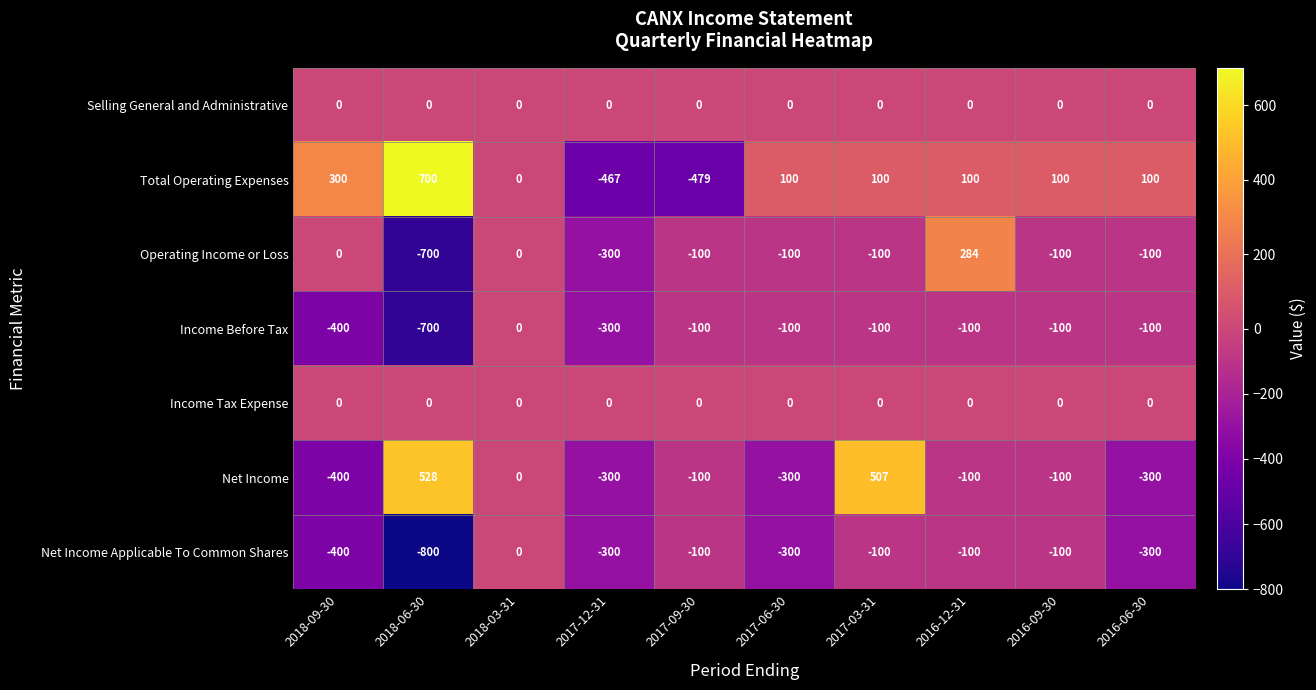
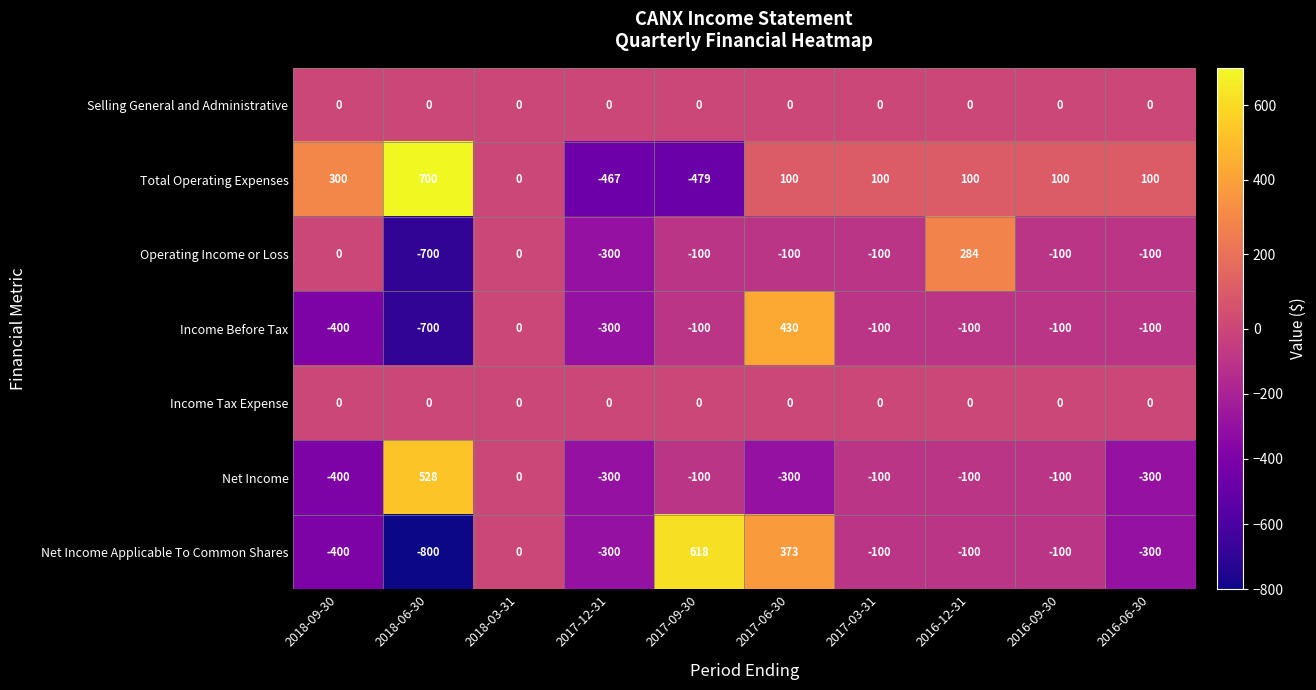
Income Before Tax, 2017-06-30: -100 -> 430
Net Income, 2017-03-31: 507 -> -100
Net Income Applicable To Common Shares, 2017-09-30: -100 -> 618
Net Income Applicable To Common Shares, 2017-06-30: -300 -> 373
